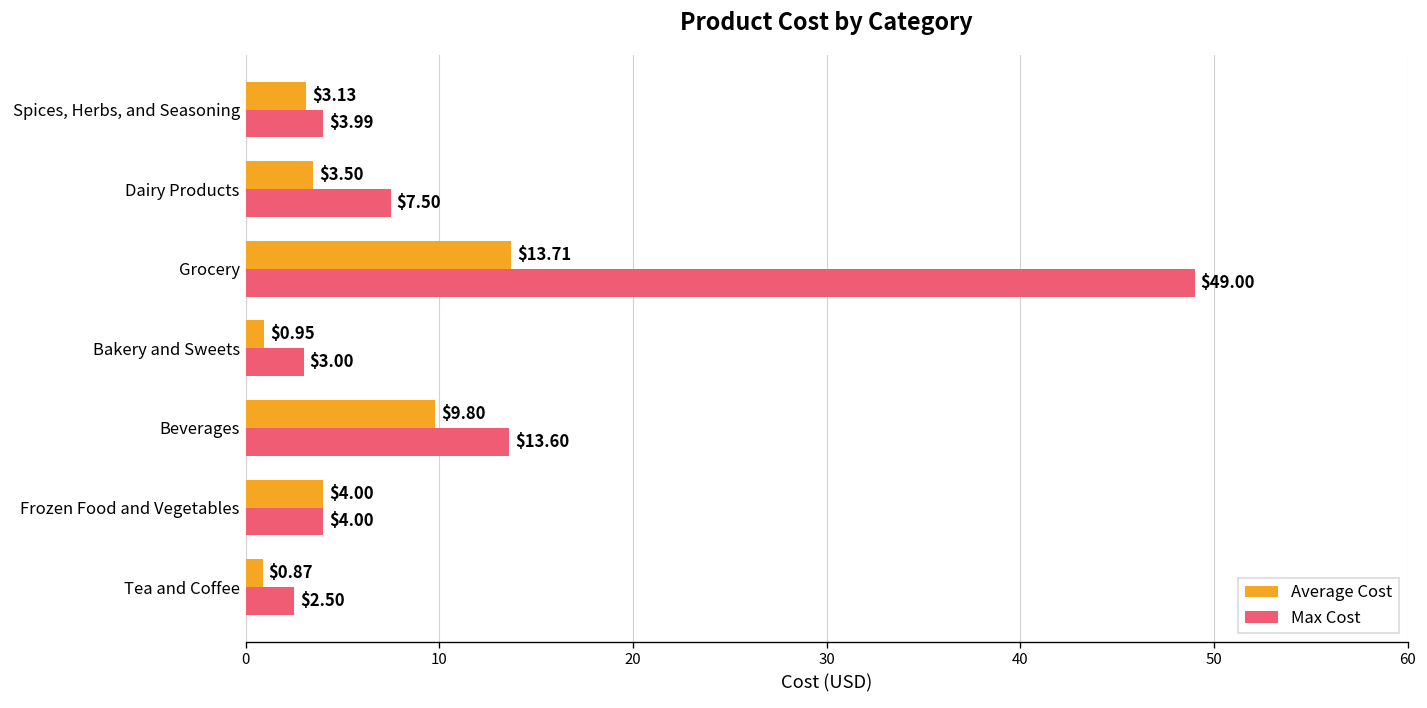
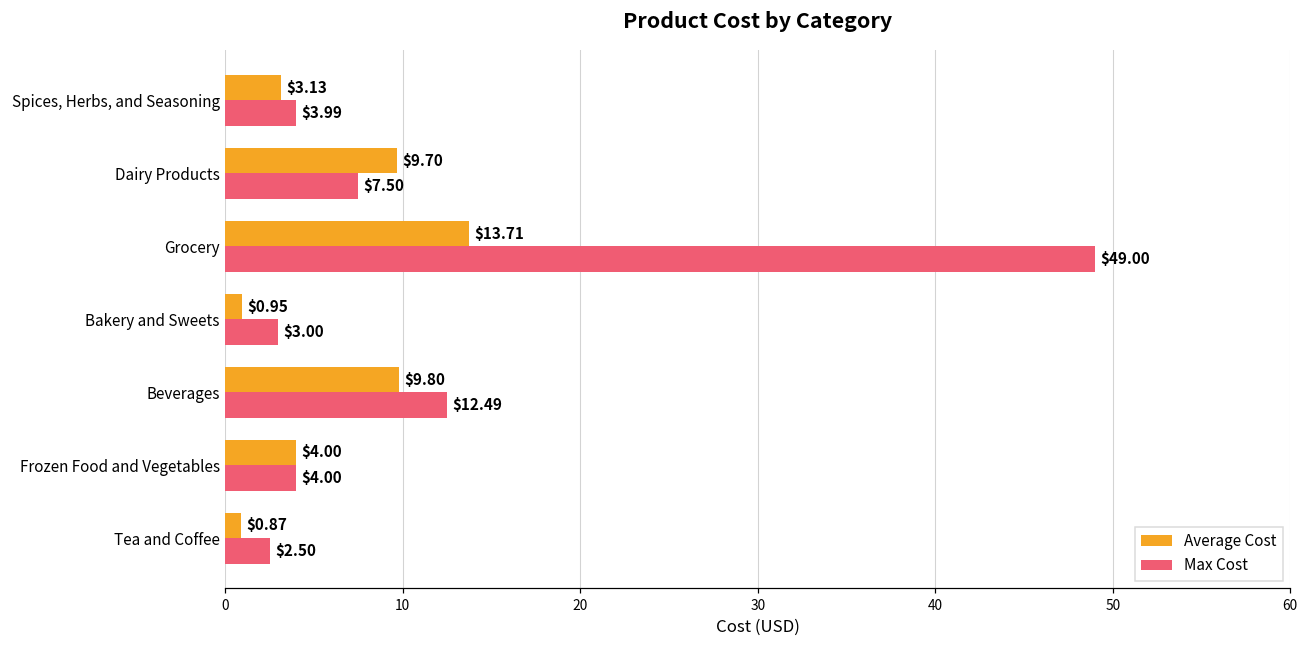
Average Cost, Dairy Products: $3.50 -> $9.70
Max Cost, Beverages: $13.60 -> $12.49
